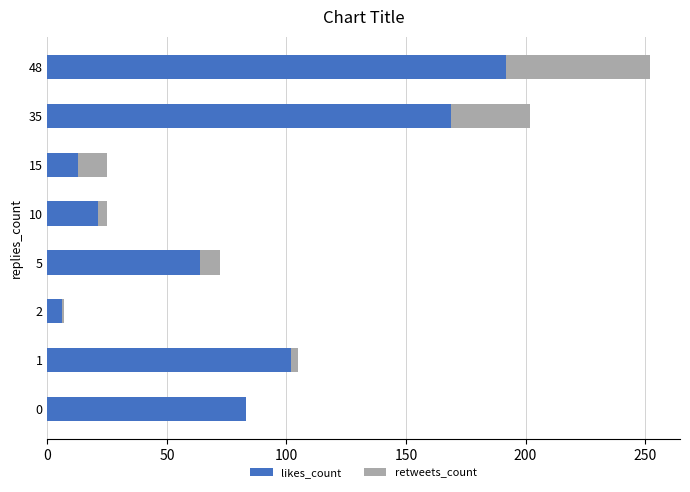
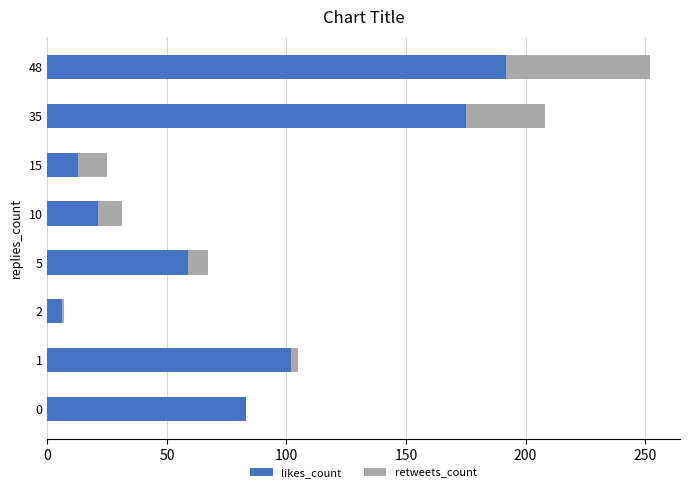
likes_count, 35: 169 -> 175
retweets_count, 10: 4 -> 10
likes_count, 5: 64 -> 59
